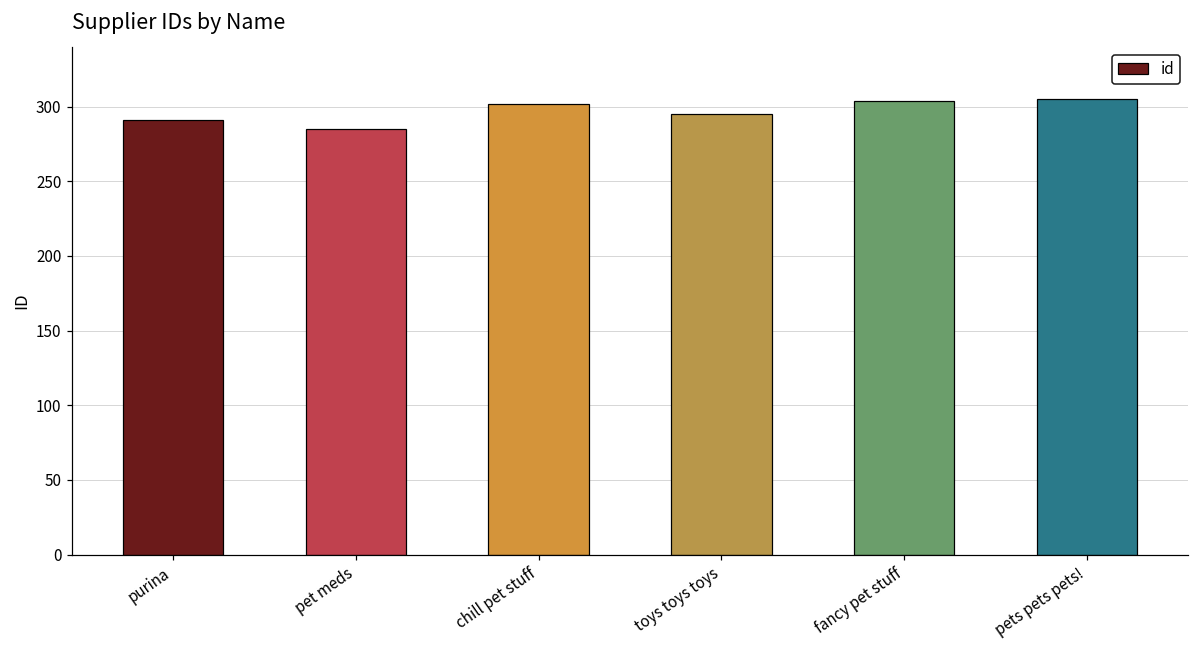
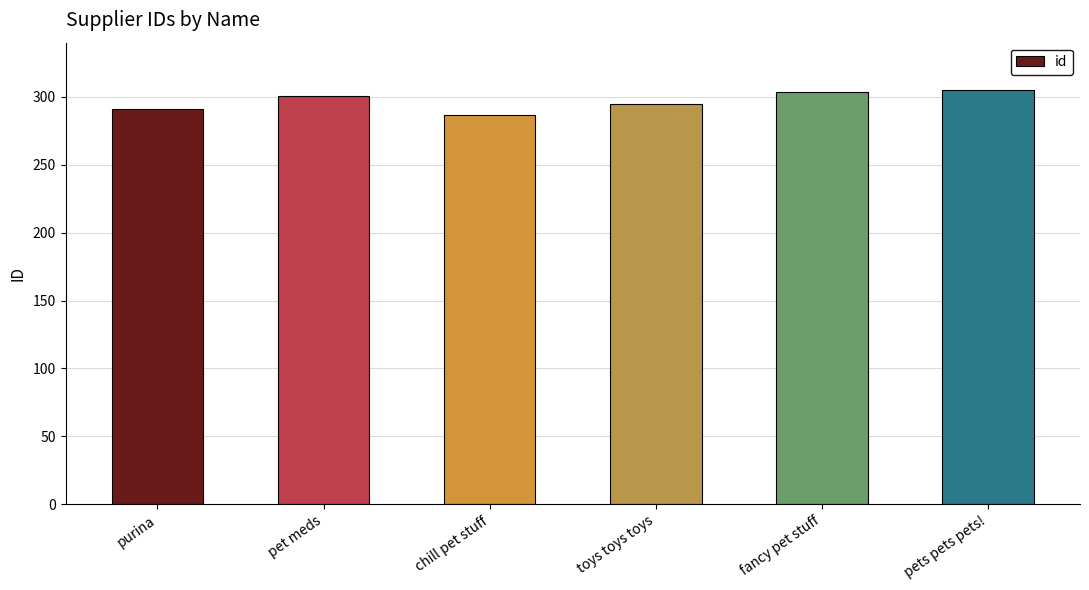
pet meds: 285 -> 301
chill pet stuff: 302 -> 287
